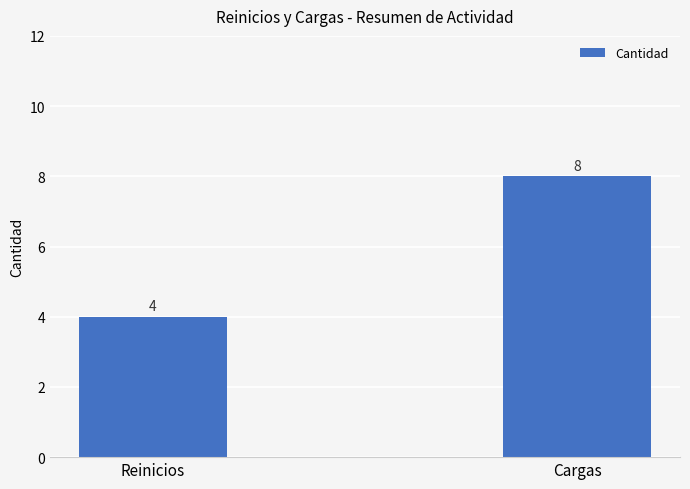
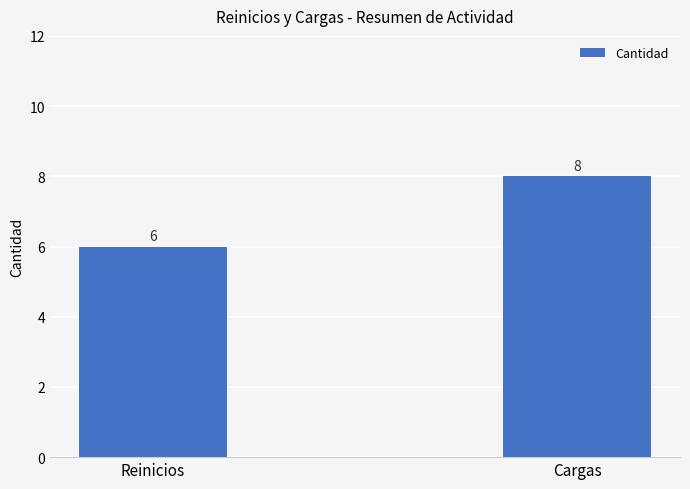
Reinicios: 4 -> 6
